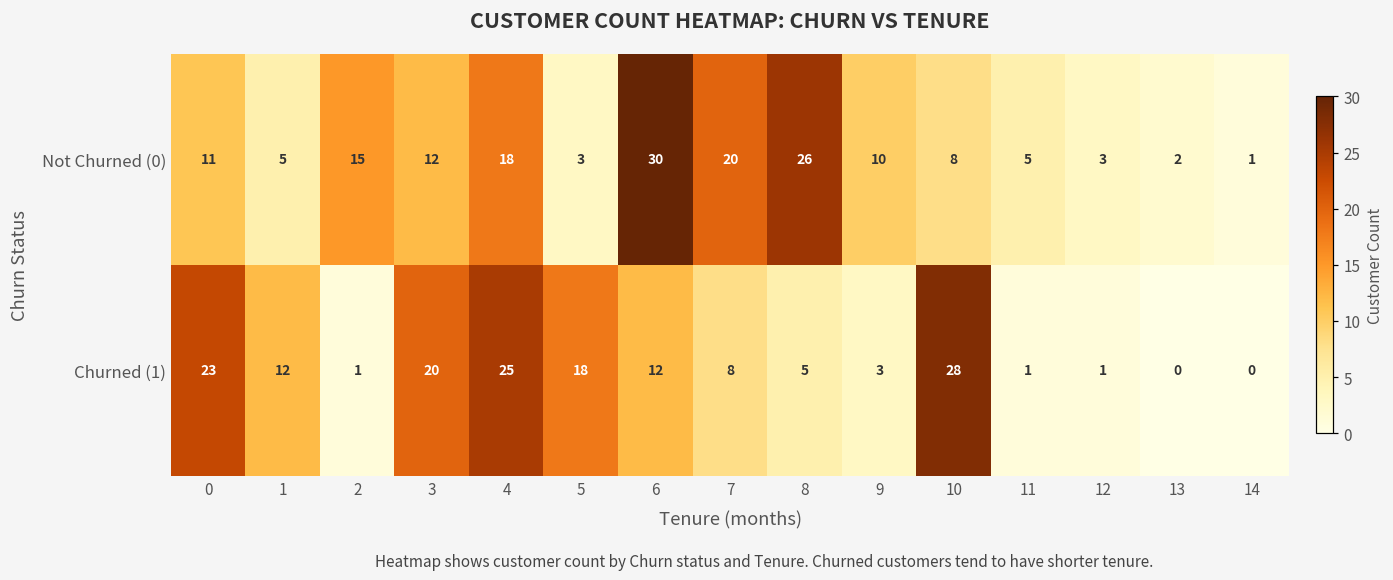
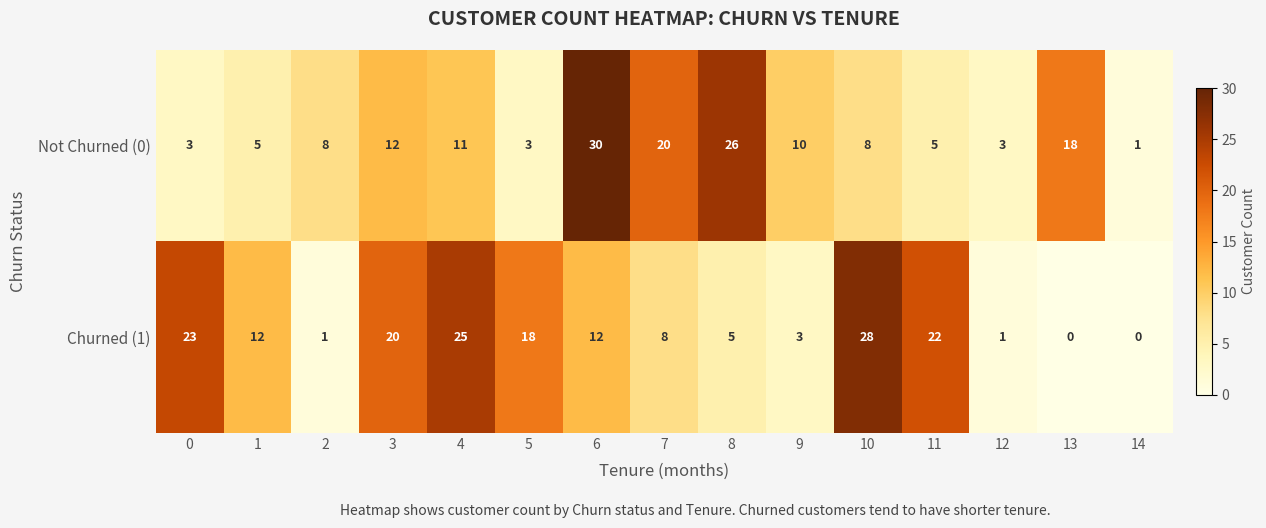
Not Churned (0), 0: 11 -> 3
Not Churned (0), 2: 15 -> 8
Not Churned (0), 4: 18 -> 11
Not Churned (0), 13: 2 -> 18
Churned (1), 11: 1 -> 22
